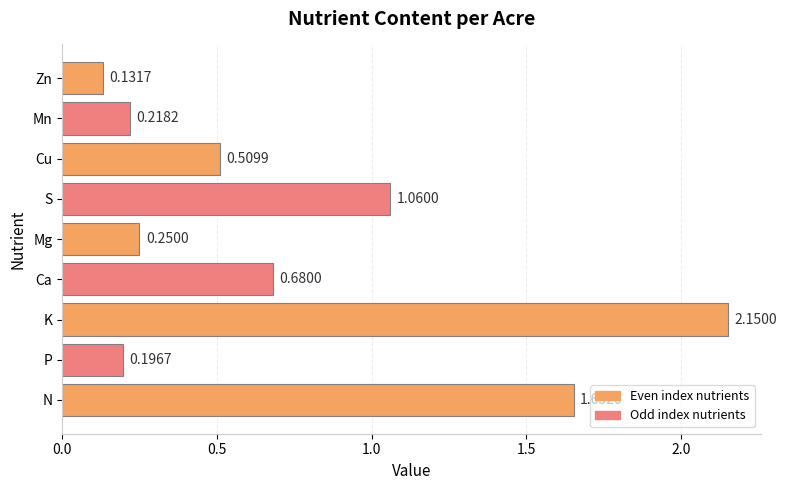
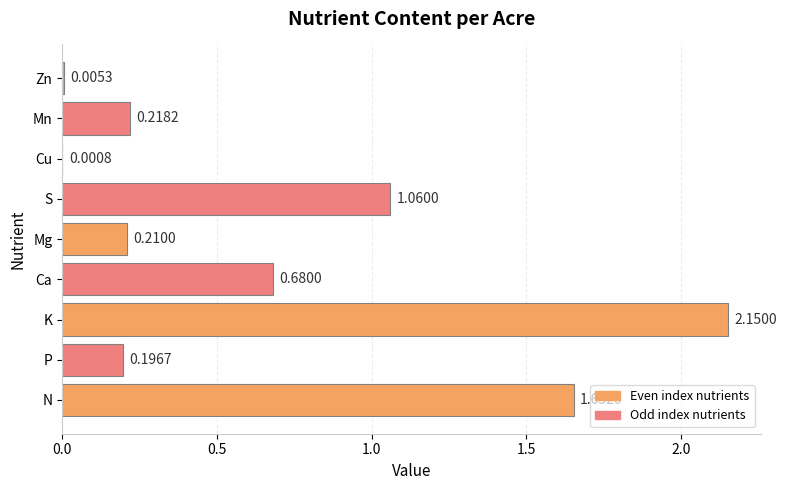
Zn: 0.1317 -> 0.0053
Cu: 0.5099 -> 0.0008
Mg: 0.2500 -> 0.2100
